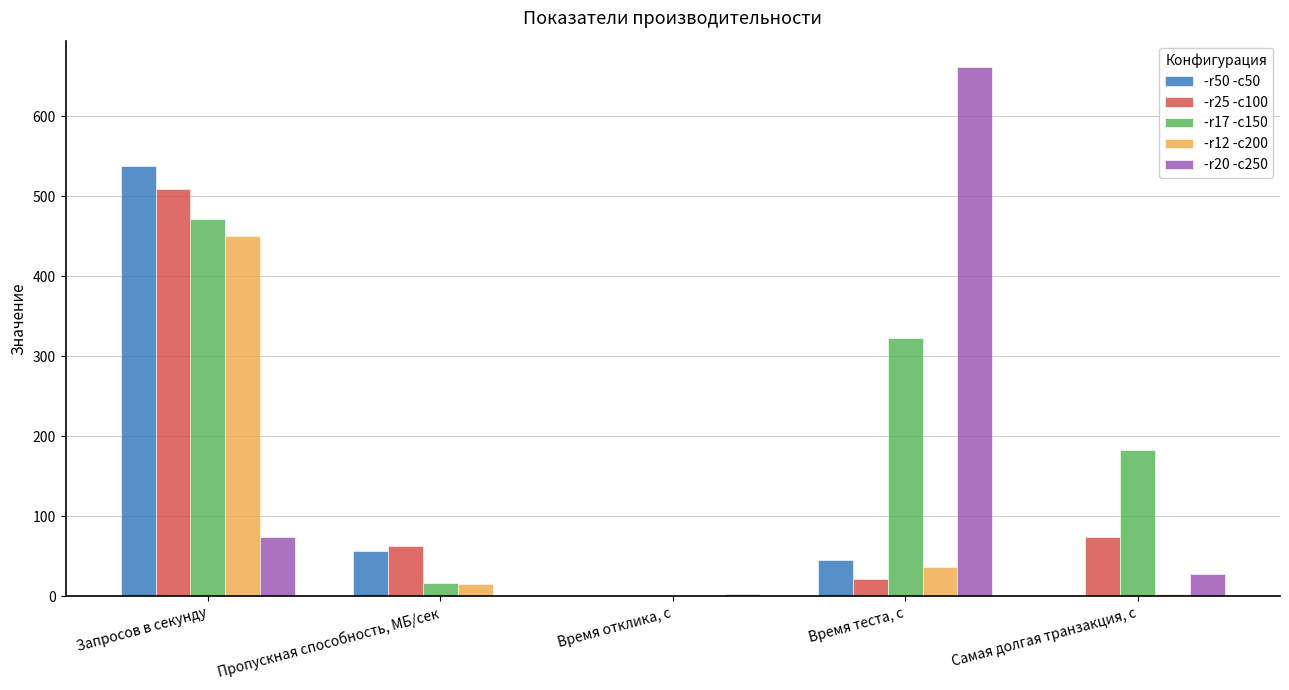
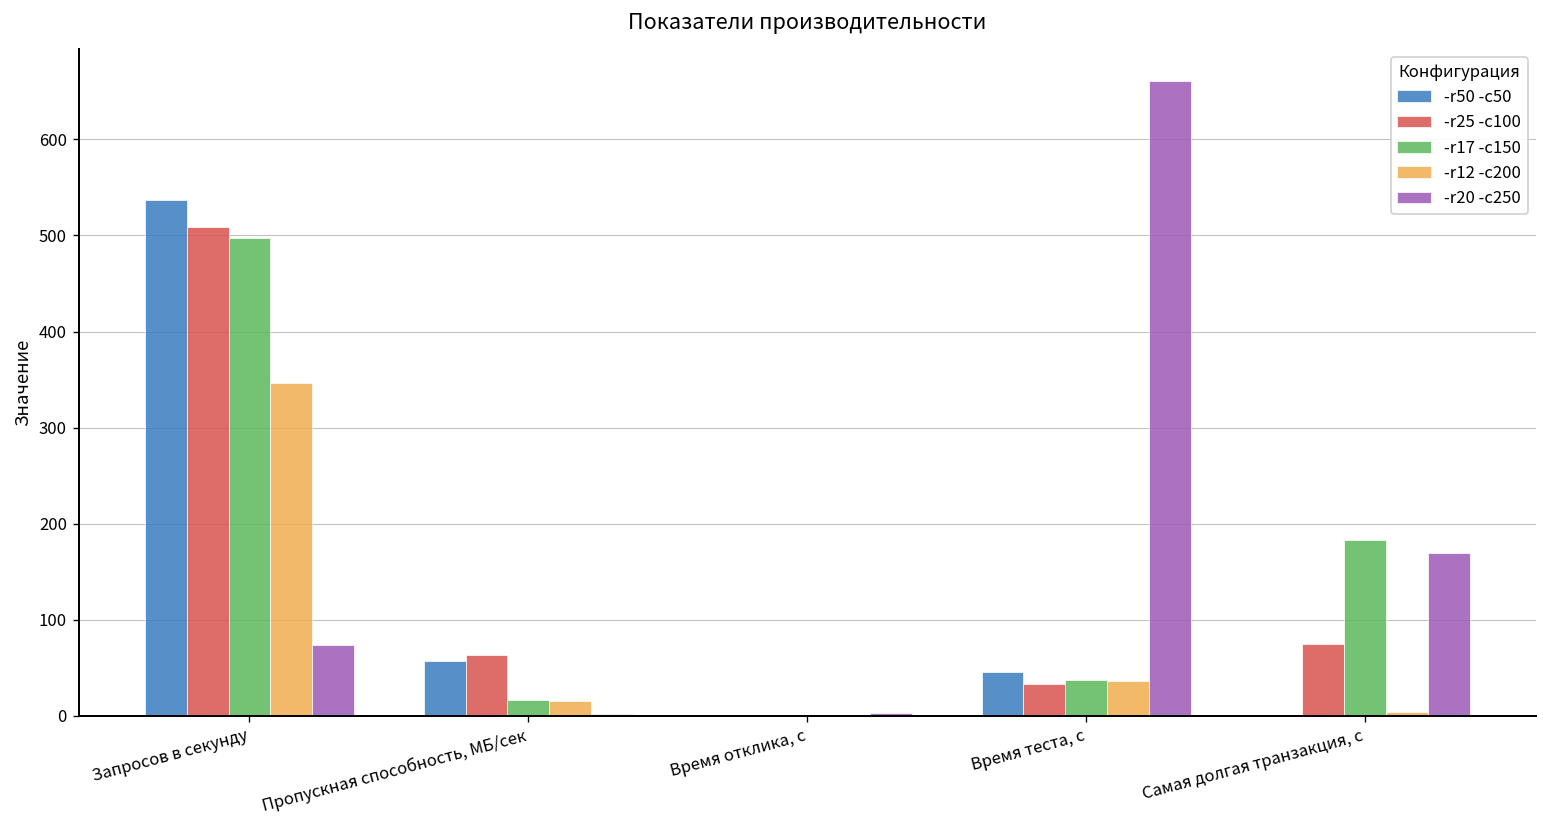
-r17 -c150, Запросов в секунду: 470 -> 500
-r12 -c200, Запросов в секунду: 450 -> 350
-r25 -c100, Время теста, с: 20 -> 30
-r17 -c150, Время теста, с: 320 -> 40
-r20 -c250, Самая долгая транзакция, с: 30 -> 170
